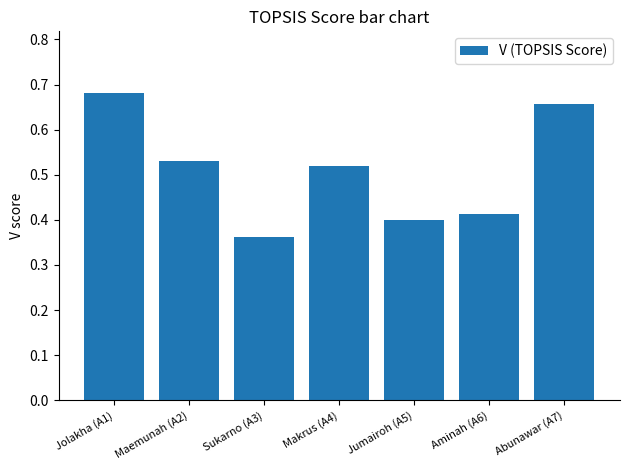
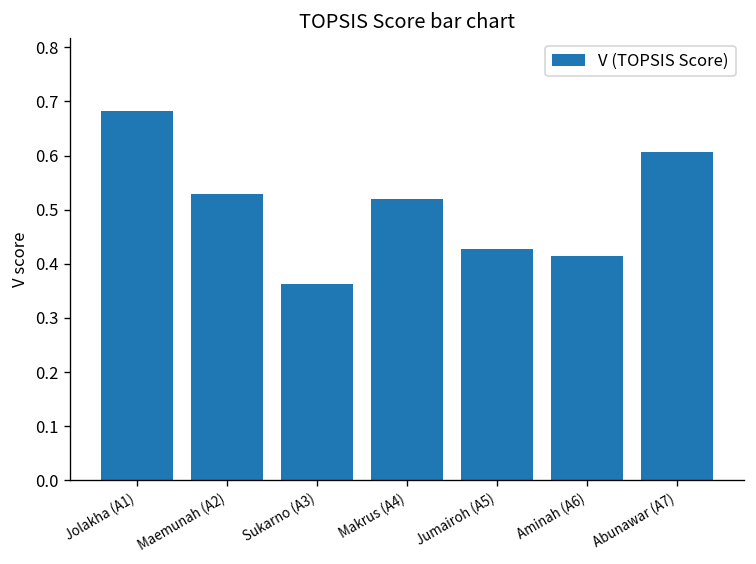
Jumairoh (A5): 0.40 -> 0.43
Abunawar (A7): 0.66 -> 0.61
